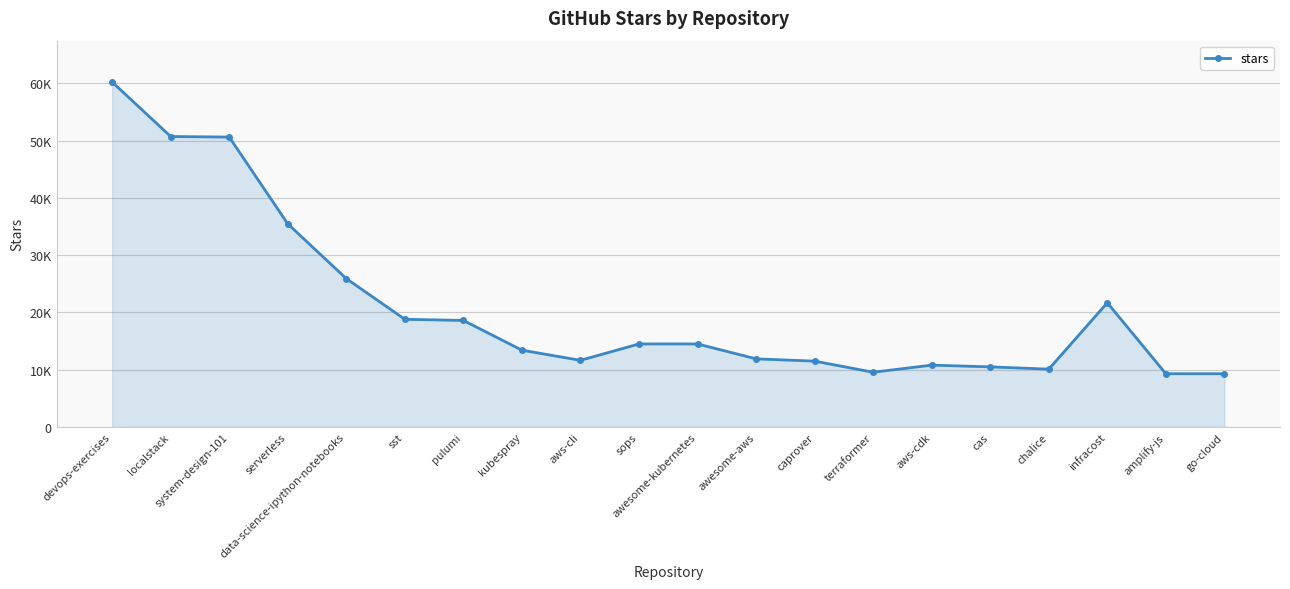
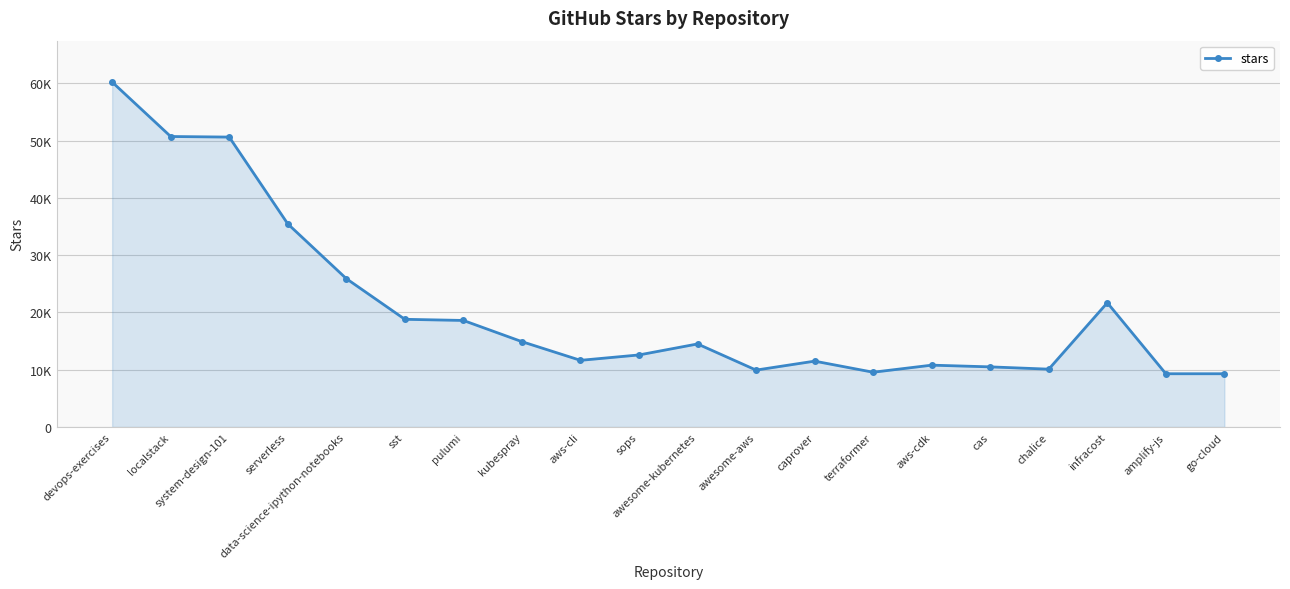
kubespray: 13000 -> 15000
sops: 15000 -> 13000
awesome-aws: 12000 -> 10000
